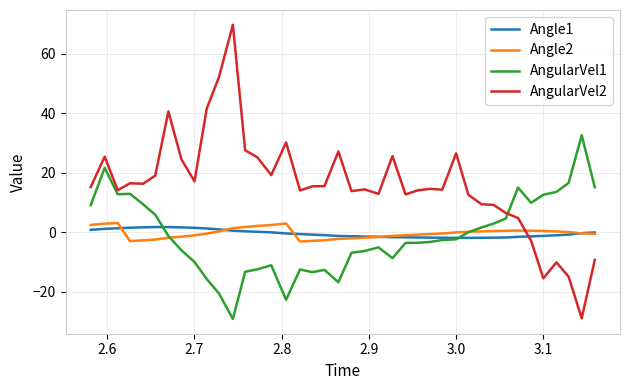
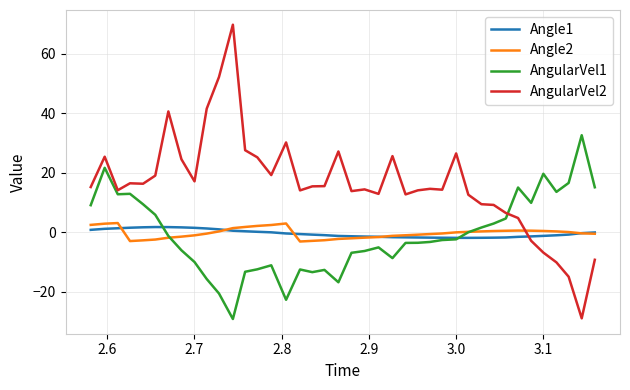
AngularVel1, 3.1: 13 -> 20
AngularVel2, 3.1: -16 -> -7
